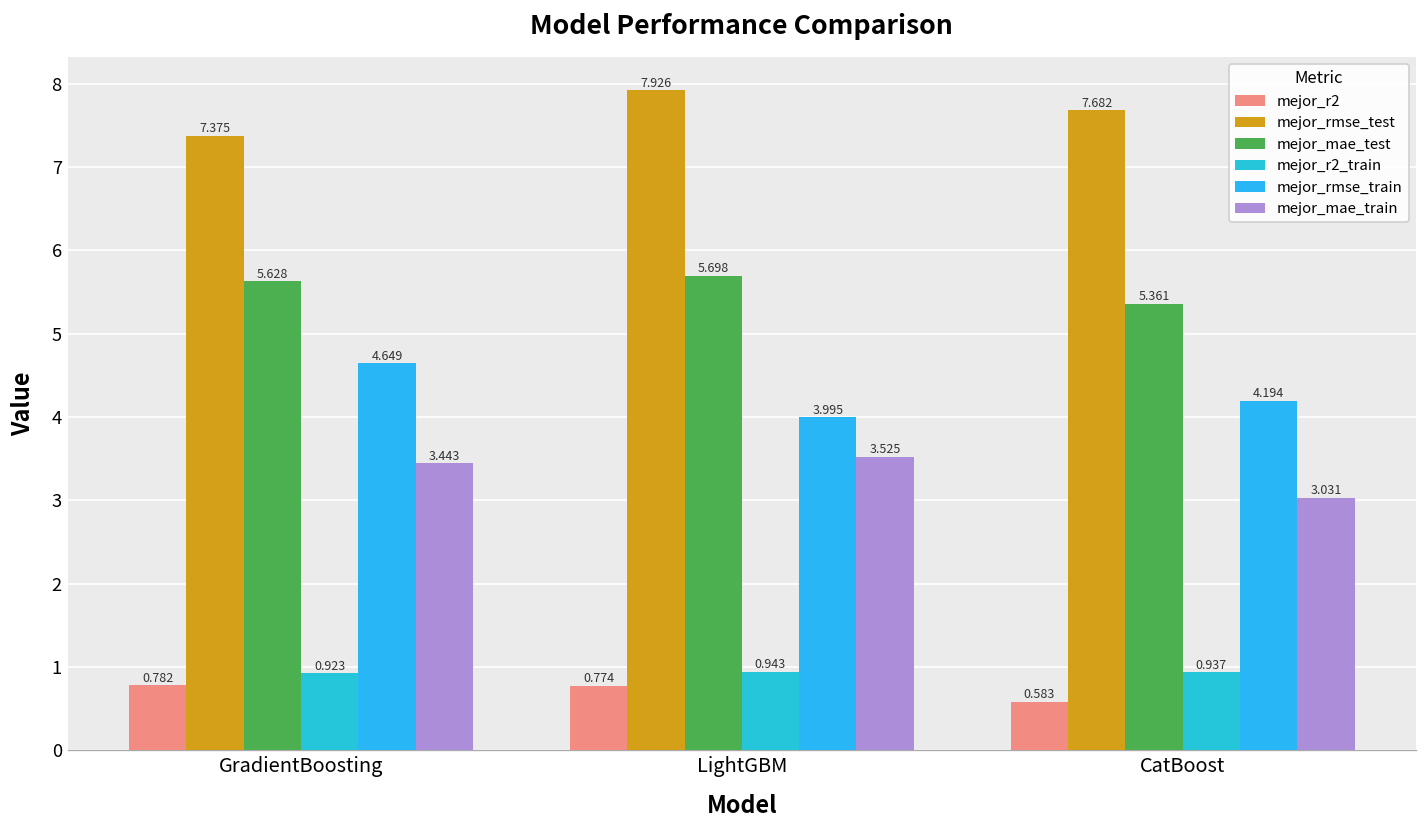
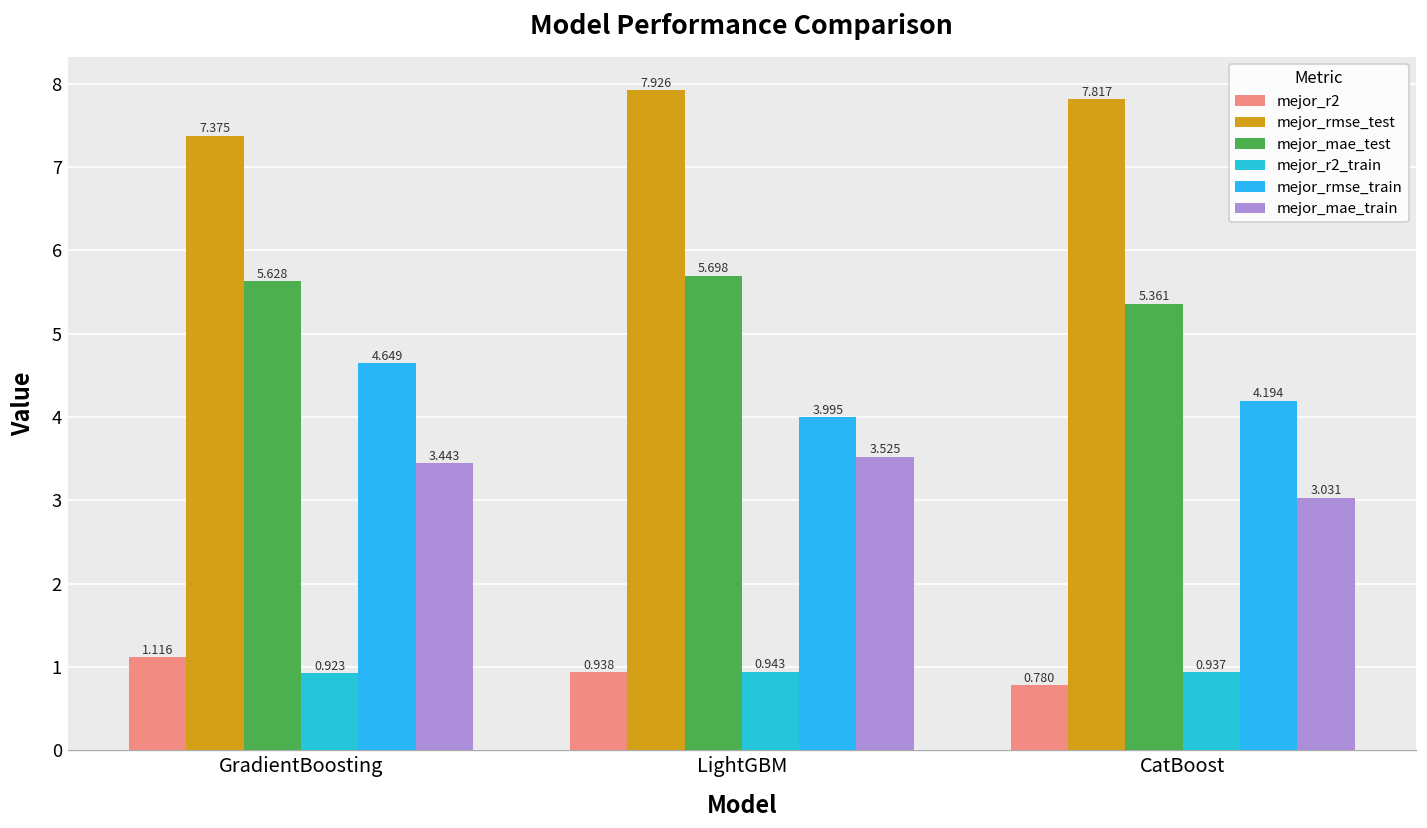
mejor_r2, GradientBoosting: 0.782 -> 1.116
mejor_r2, LightGBM: 0.774 -> 0.938
mejor_r2, CatBoost: 0.583 -> 0.780
mejor_rmse_test, CatBoost: 7.682 -> 7.817
